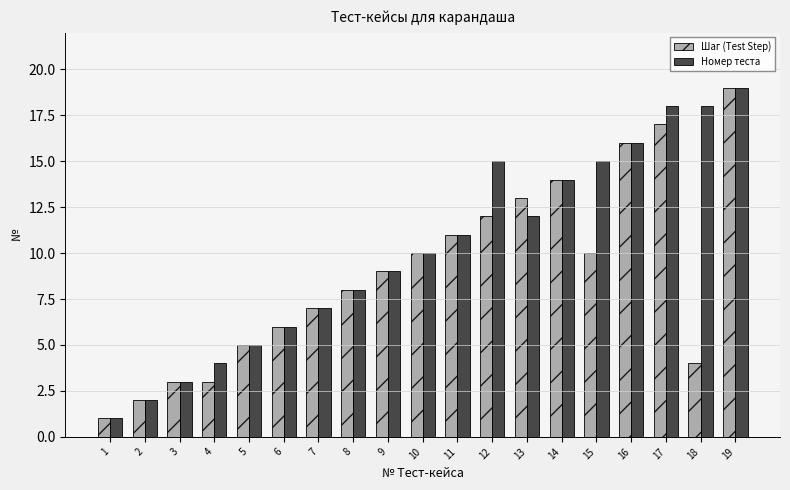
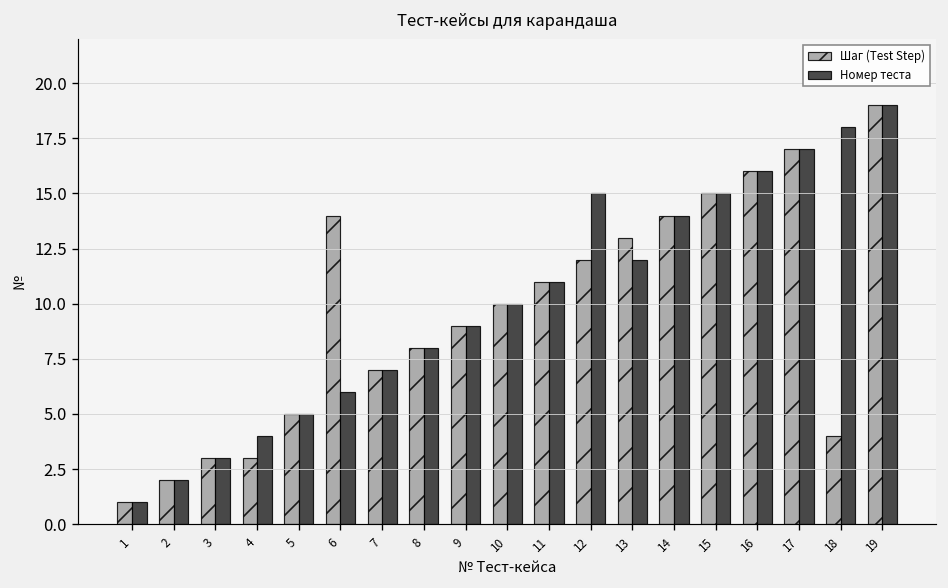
Шаг (Test Step), 6: 6 -> 14
Шаг (Test Step), 15: 10 -> 15
Номер теста, 17: 18 -> 17
